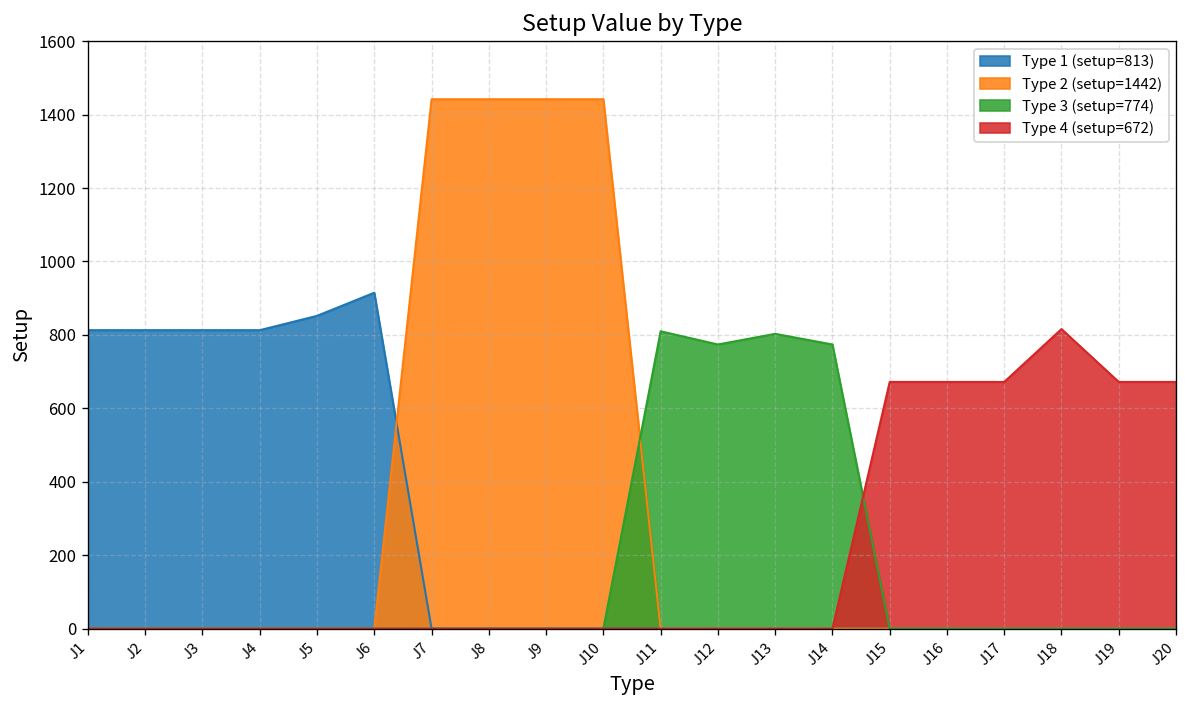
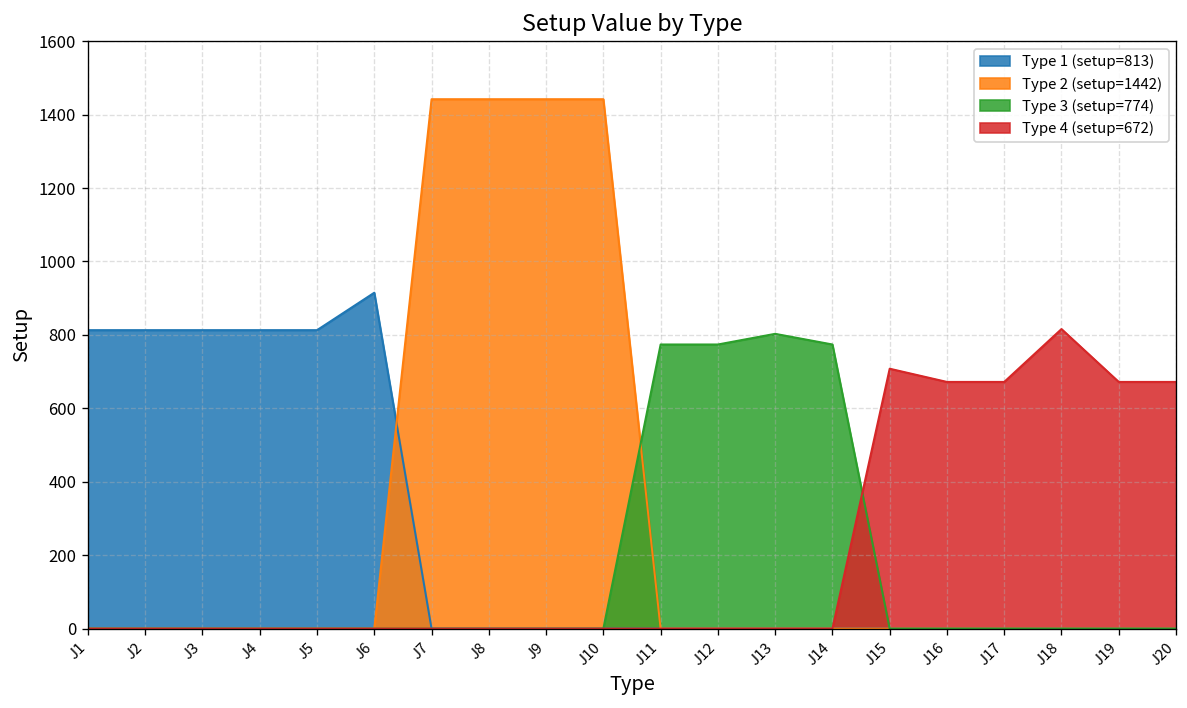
Type 1 (setup=813), J5: 850 -> 810
Type 3 (setup=774), J11: 810 -> 770
Type 4 (setup=672), J15: 670 -> 710
